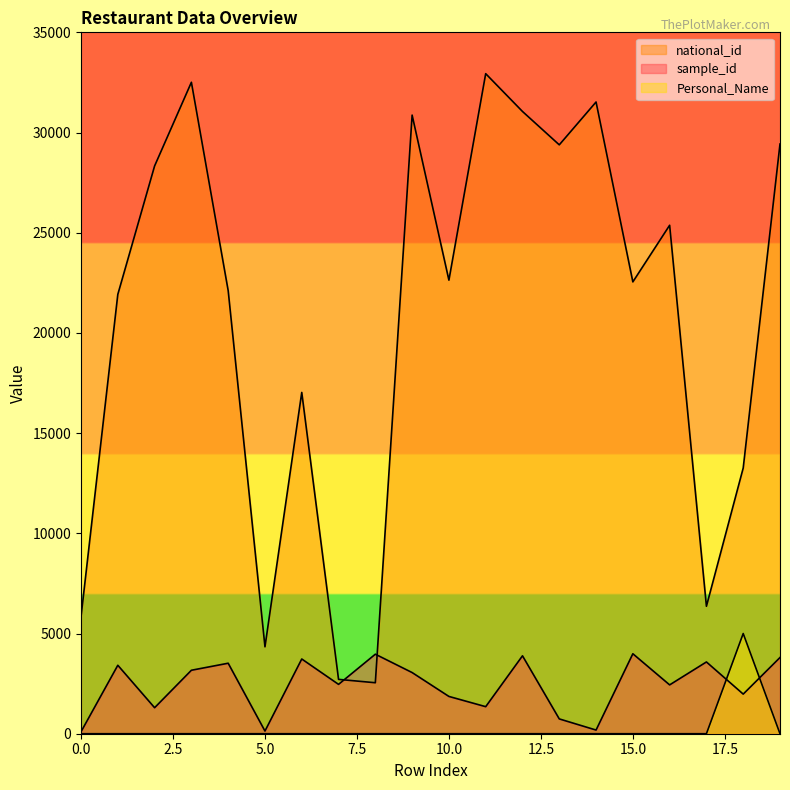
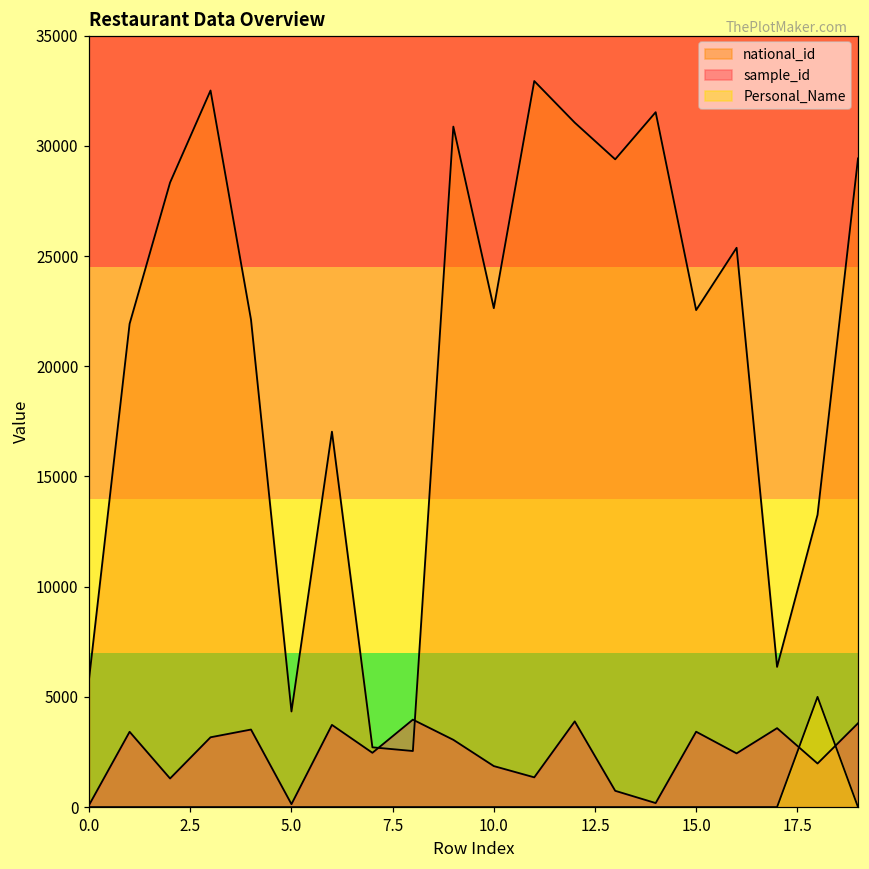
sample_id, 15.0: 4000 -> 3400
